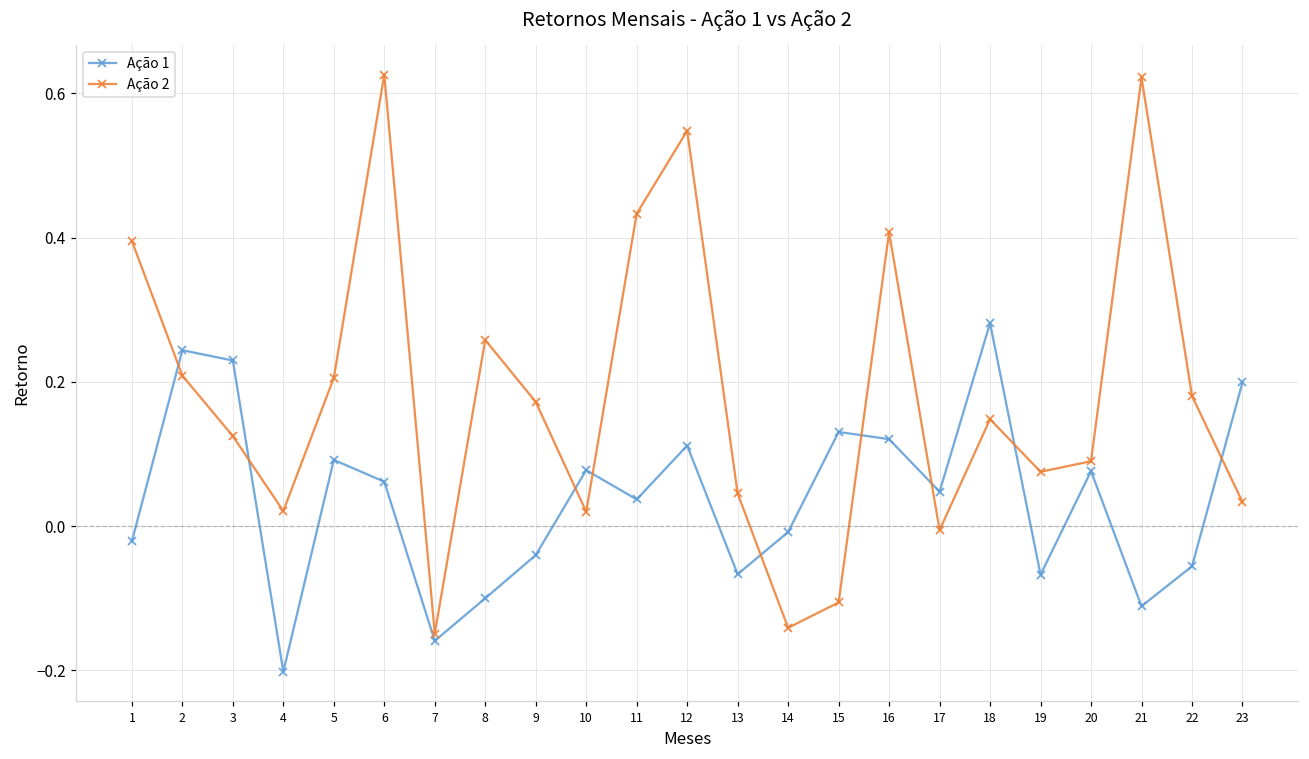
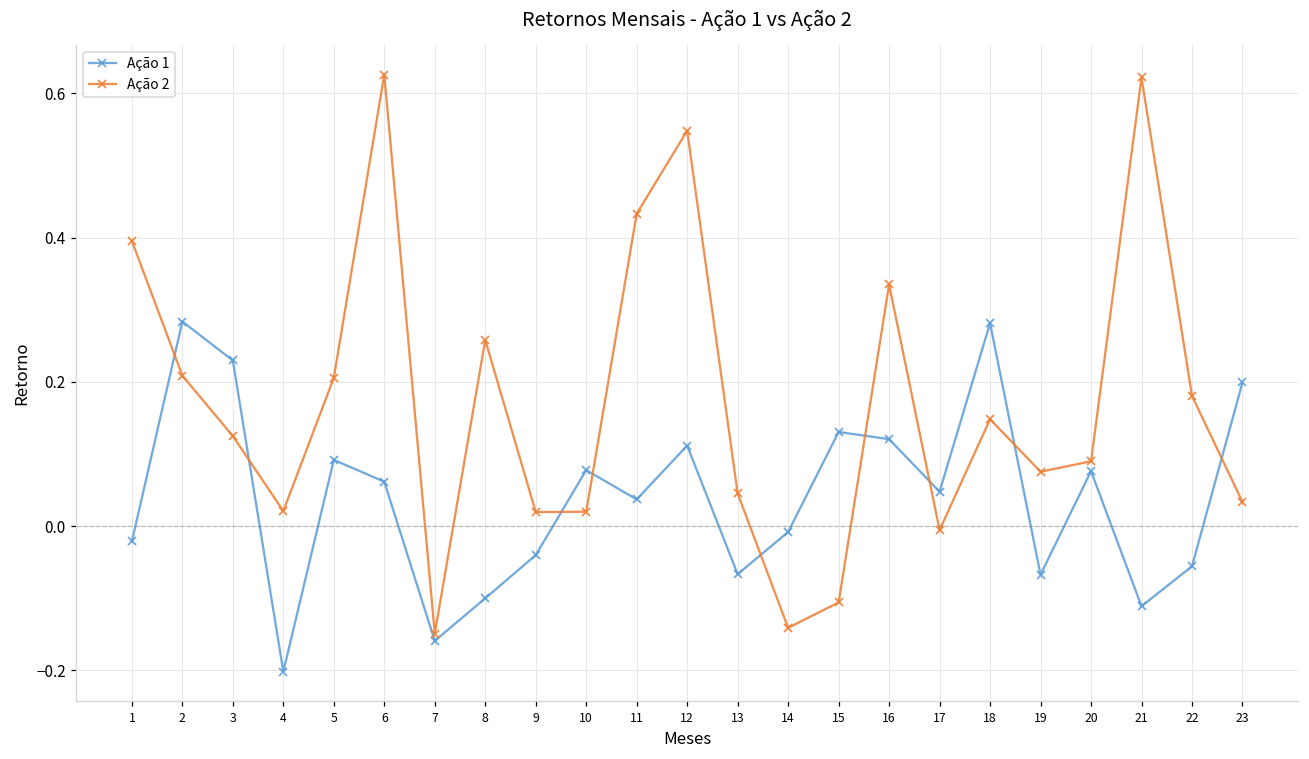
Ação 1, 2: 0.24 -> 0.28
Ação 2, 9: 0.17 -> 0.02
Ação 2, 16: 0.41 -> 0.34
